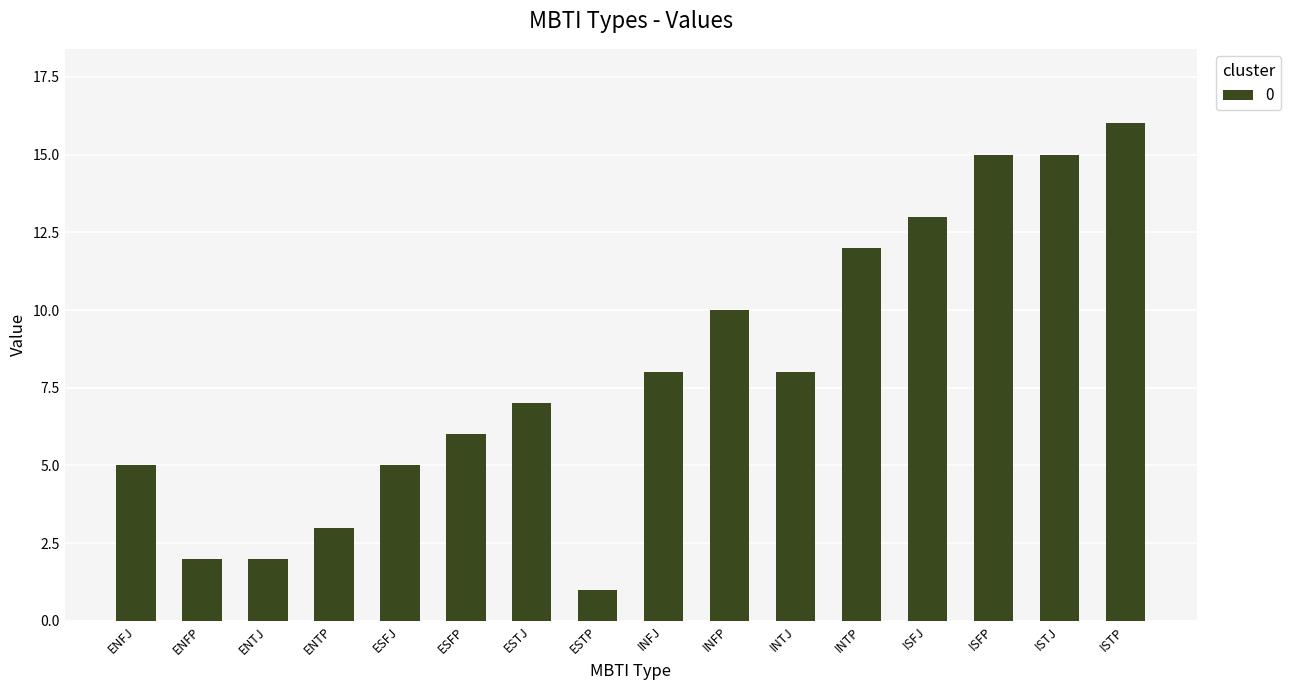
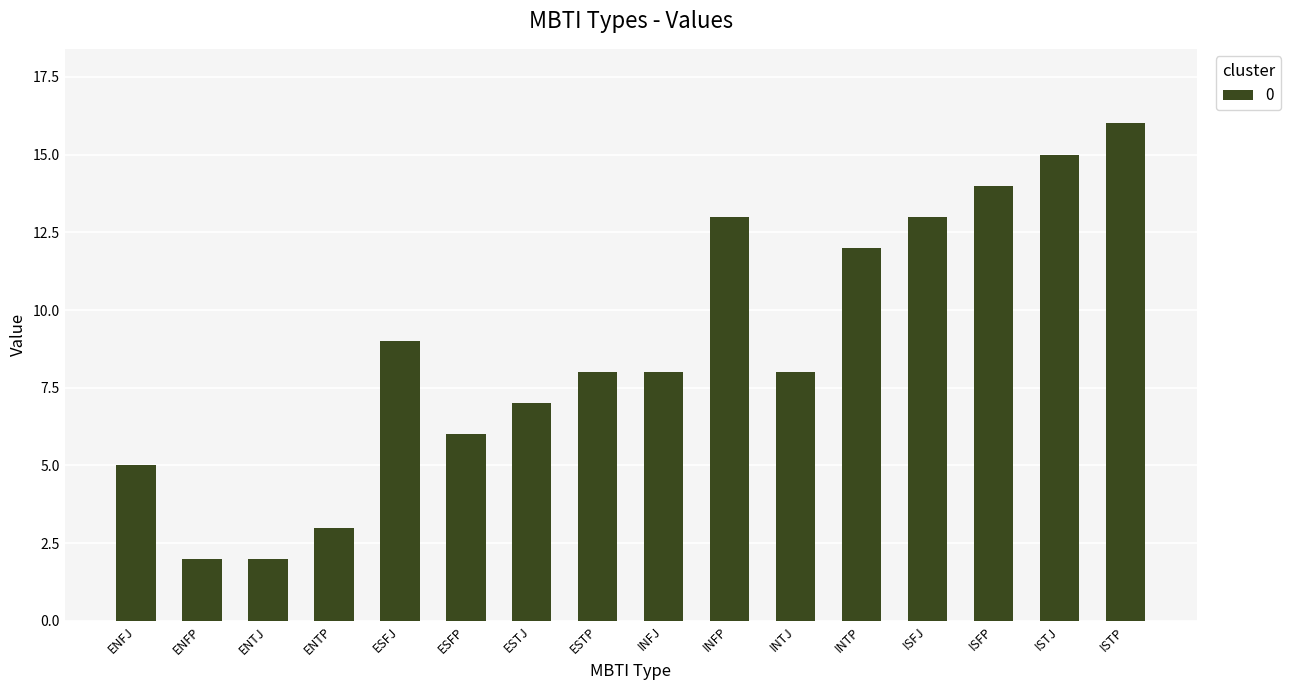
ESFJ: 5 -> 9
ESTP: 1 -> 8
INFP: 10 -> 13
ISFP: 15 -> 14
